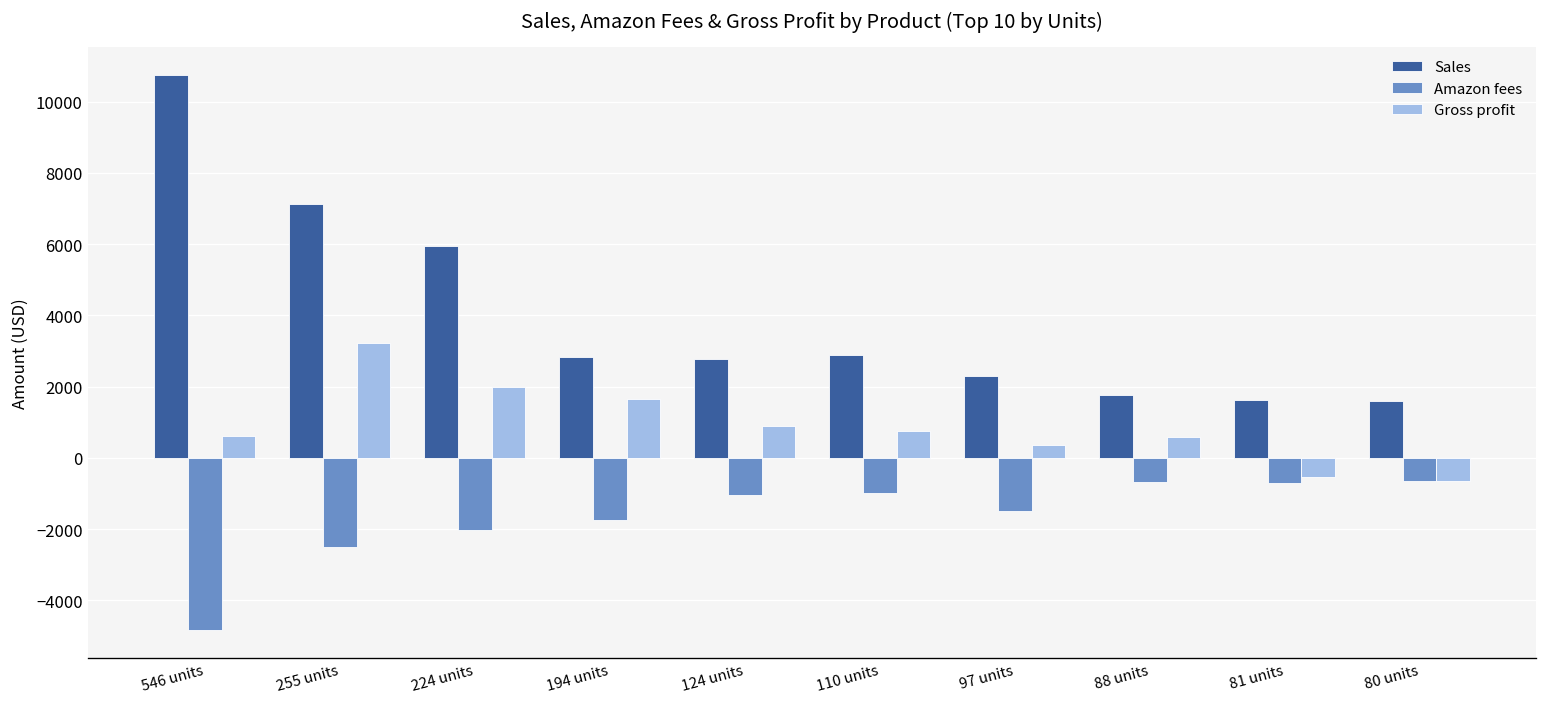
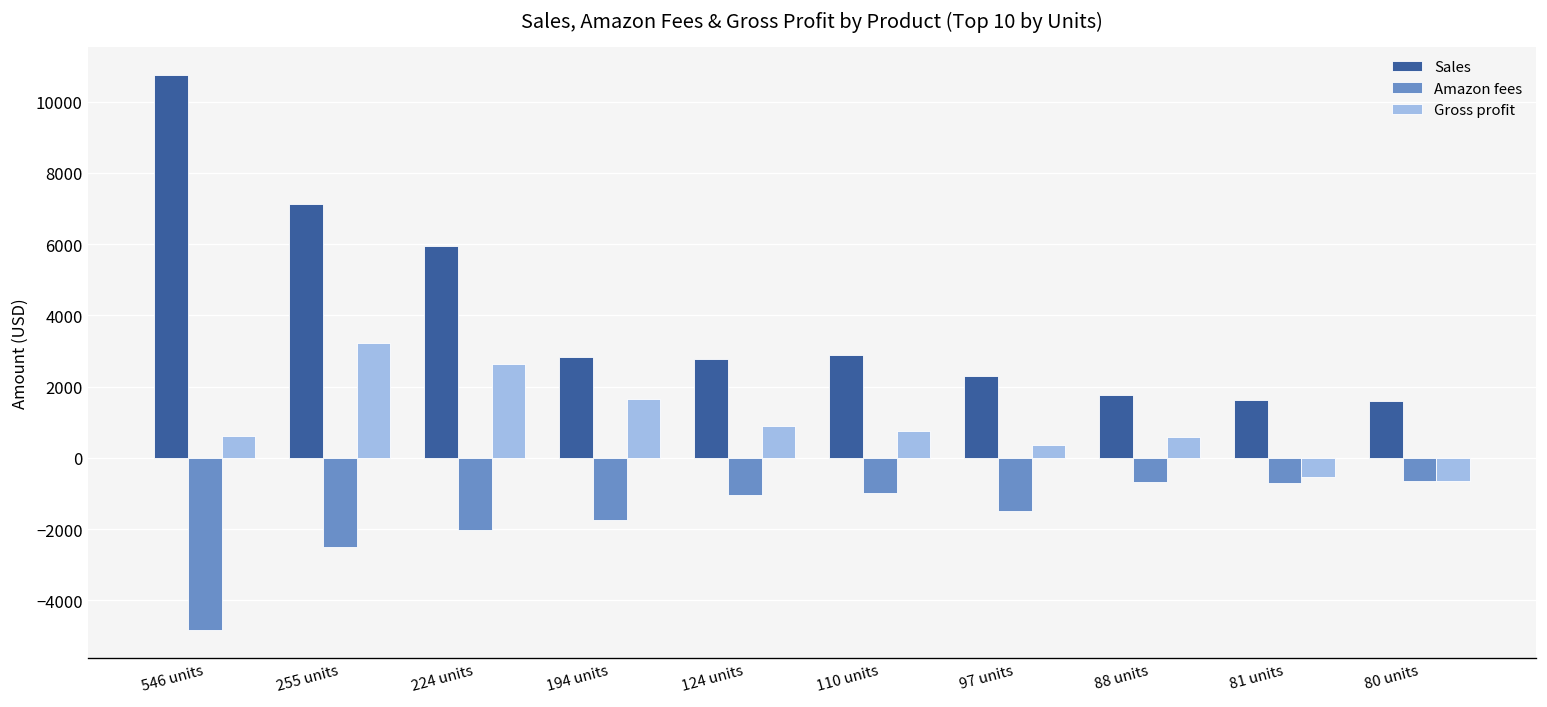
Gross profit, 224 units: 2000 -> 2600
